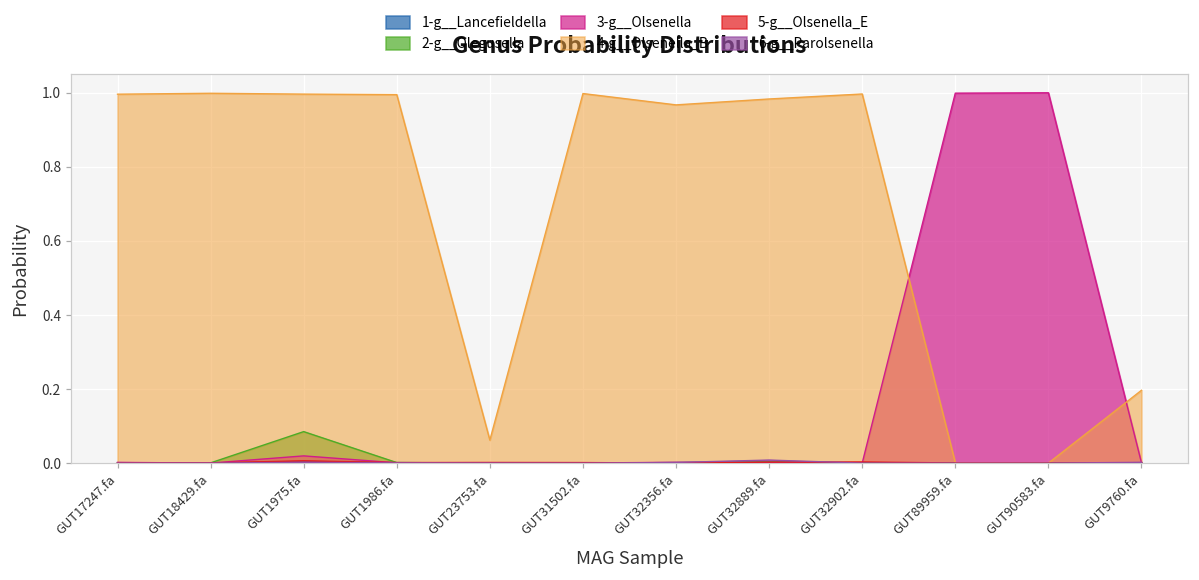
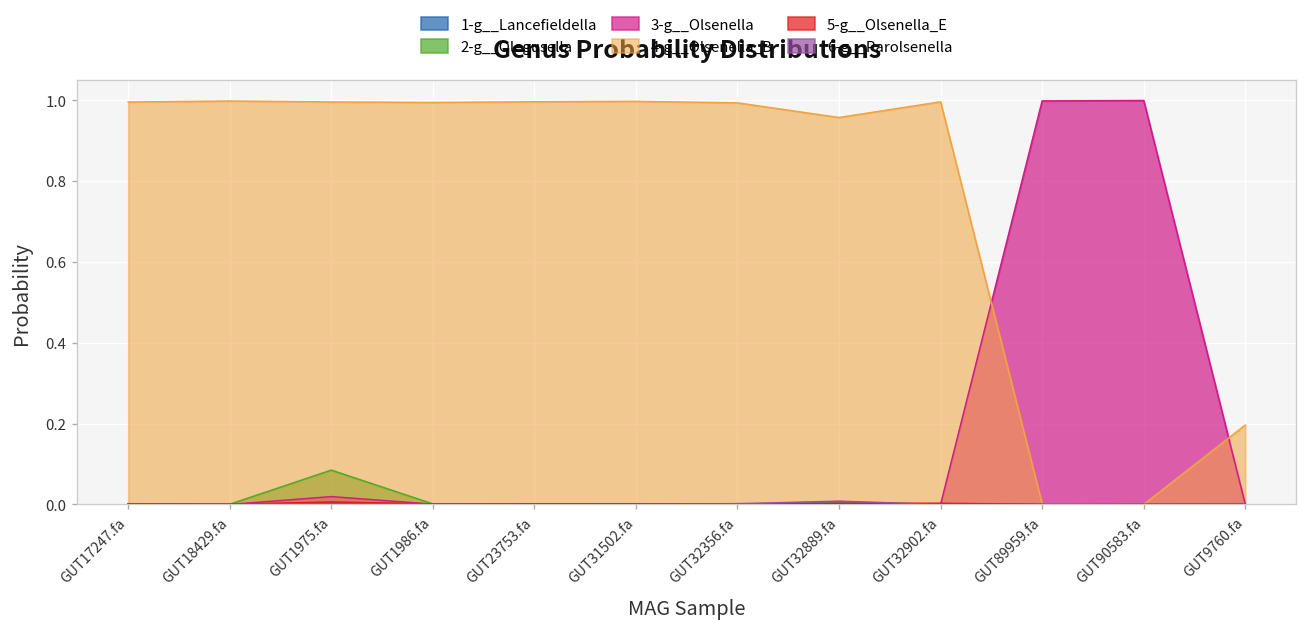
4-g__Olsenella_B, GUT23753.fa: 0.06 -> 1.00
4-g__Olsenella_B, GUT32356.fa: 0.97 -> 0.99
4-g__Olsenella_B, GUT32889.fa: 0.98 -> 0.96
